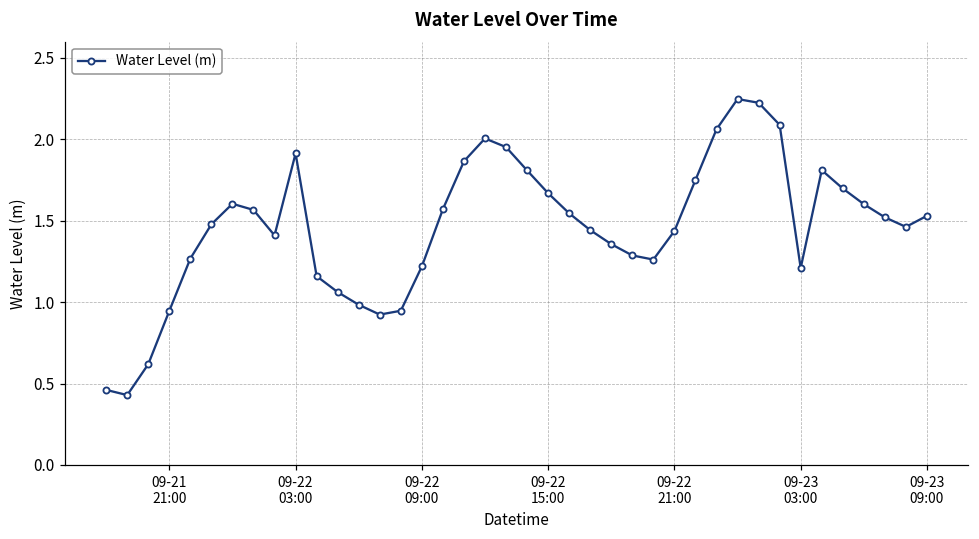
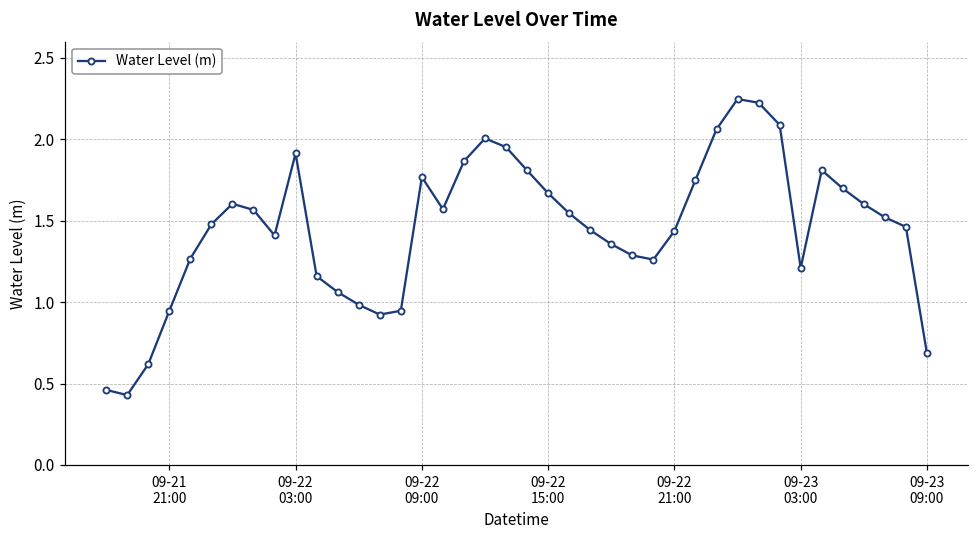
09-22 09:00: 1.22 -> 1.77
09-23 09:00: 1.53 -> 0.68
